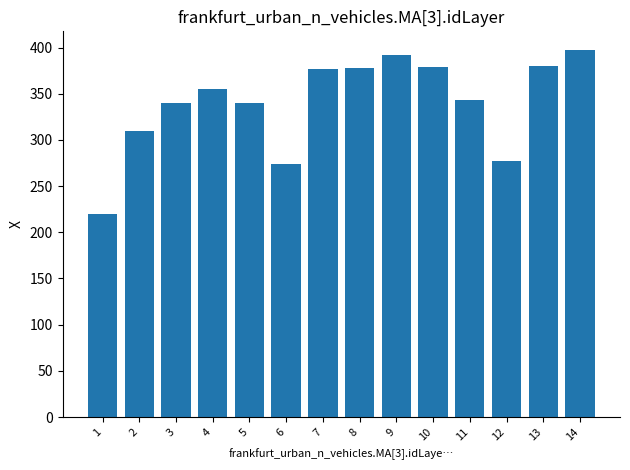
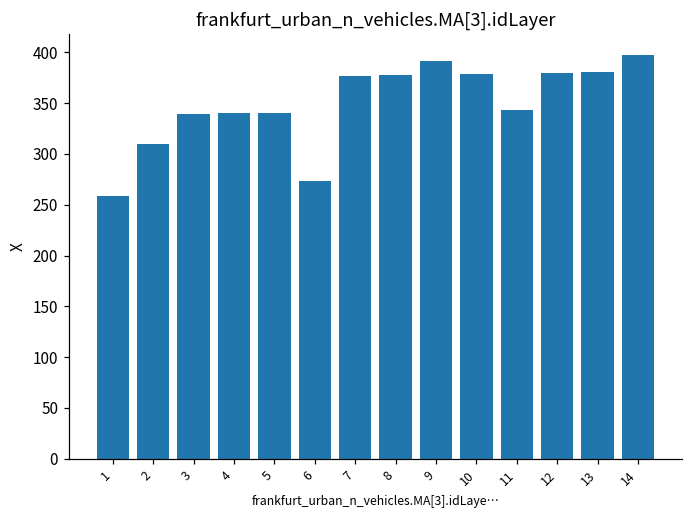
1: 220 -> 260
4: 360 -> 340
12: 280 -> 380
